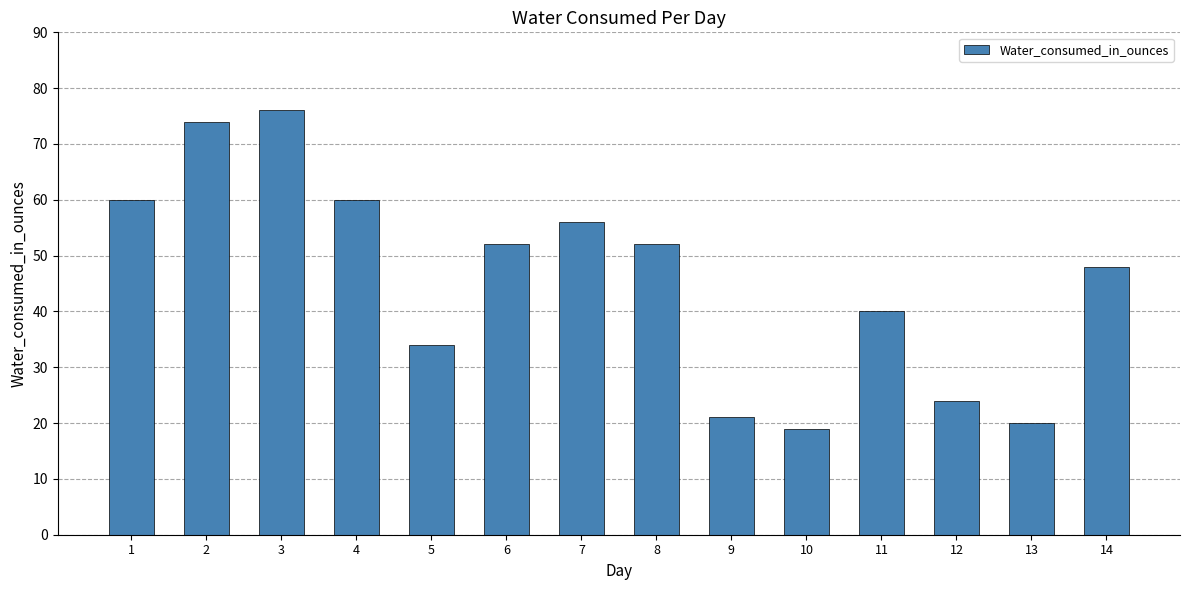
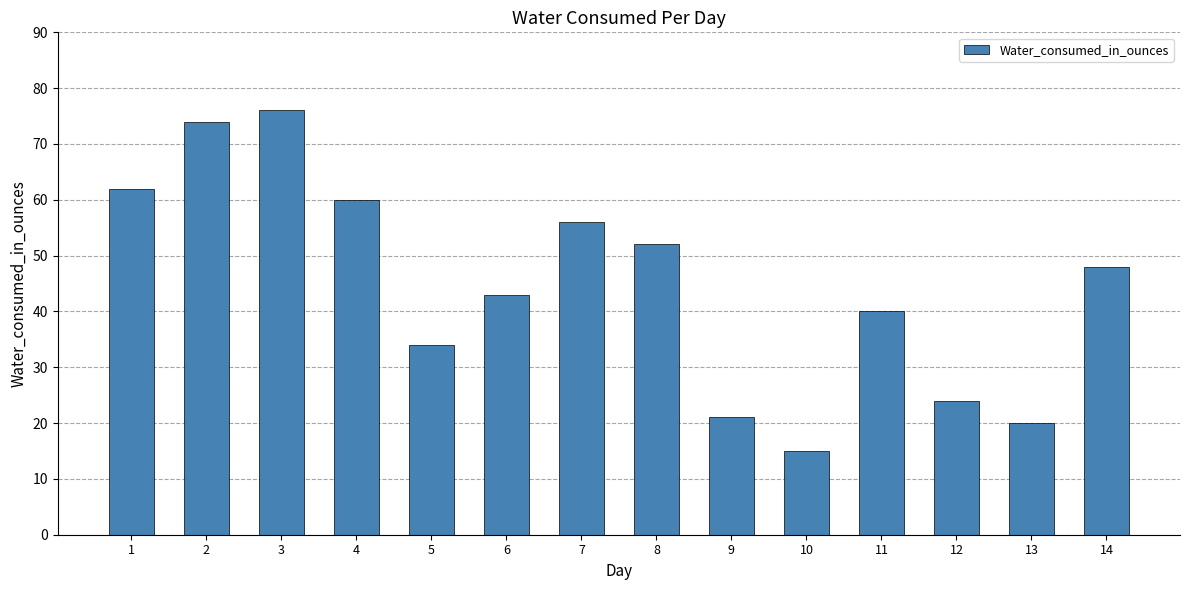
1: 60 -> 62
6: 52 -> 43
10: 19 -> 15
